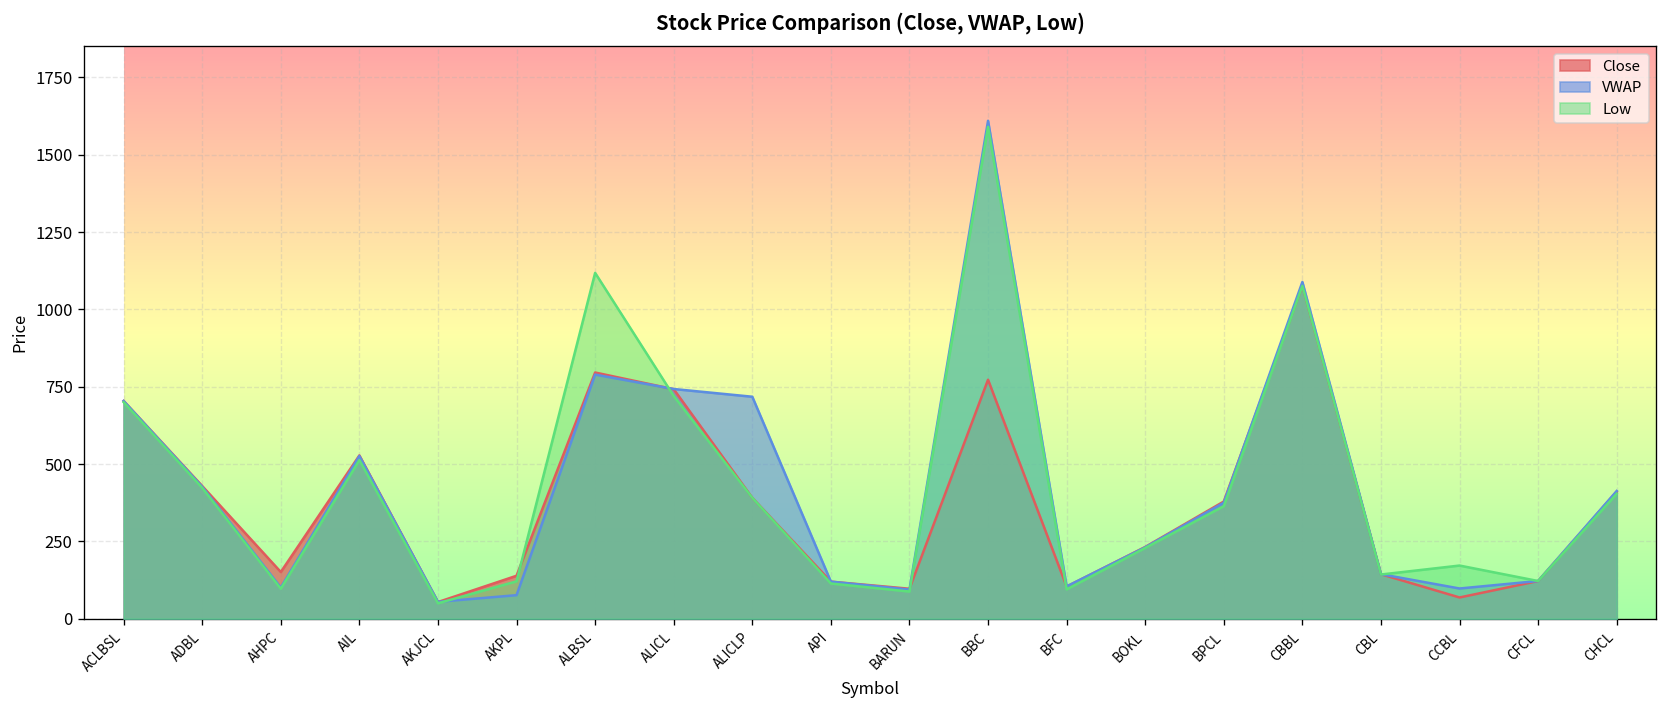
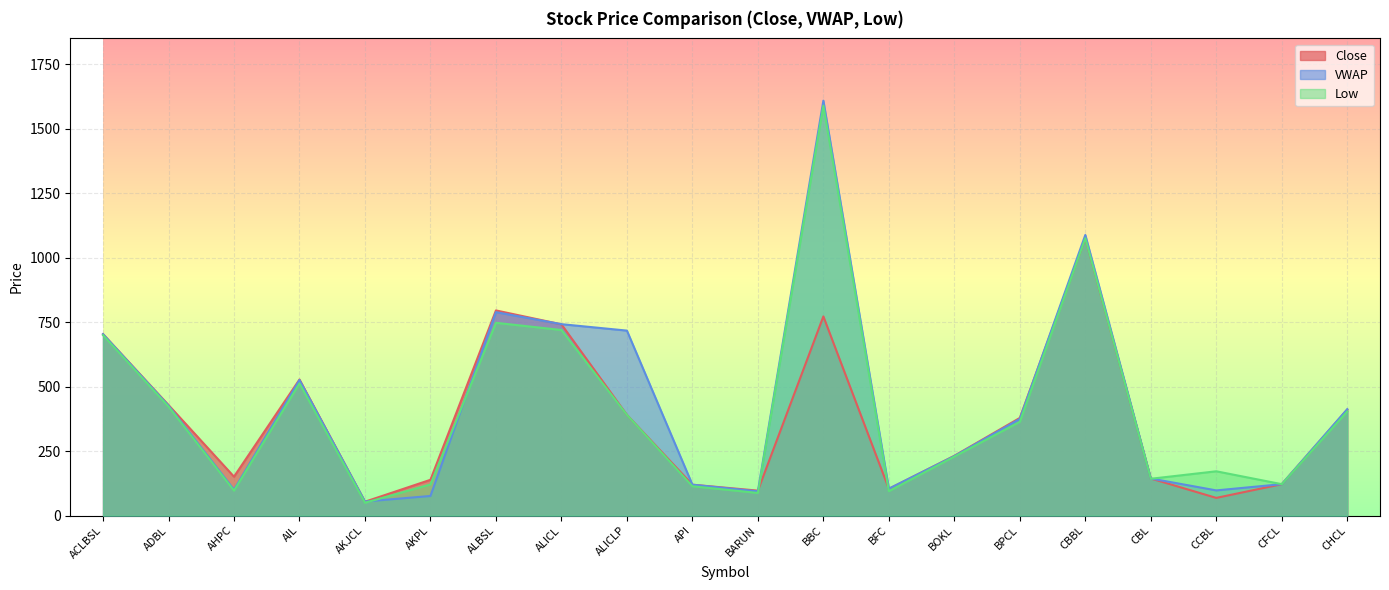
Low, ALBSL: 1120 -> 750
